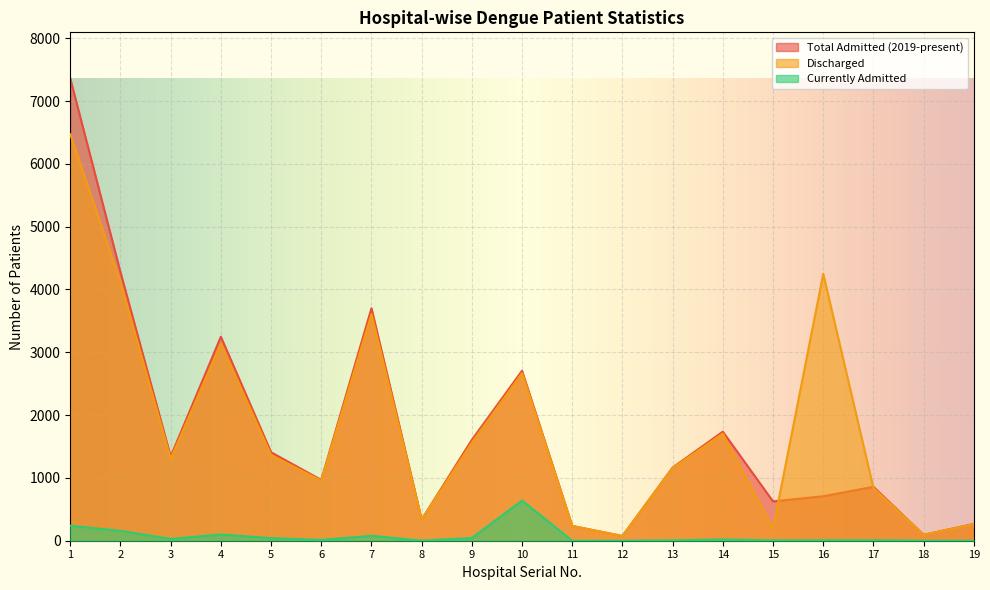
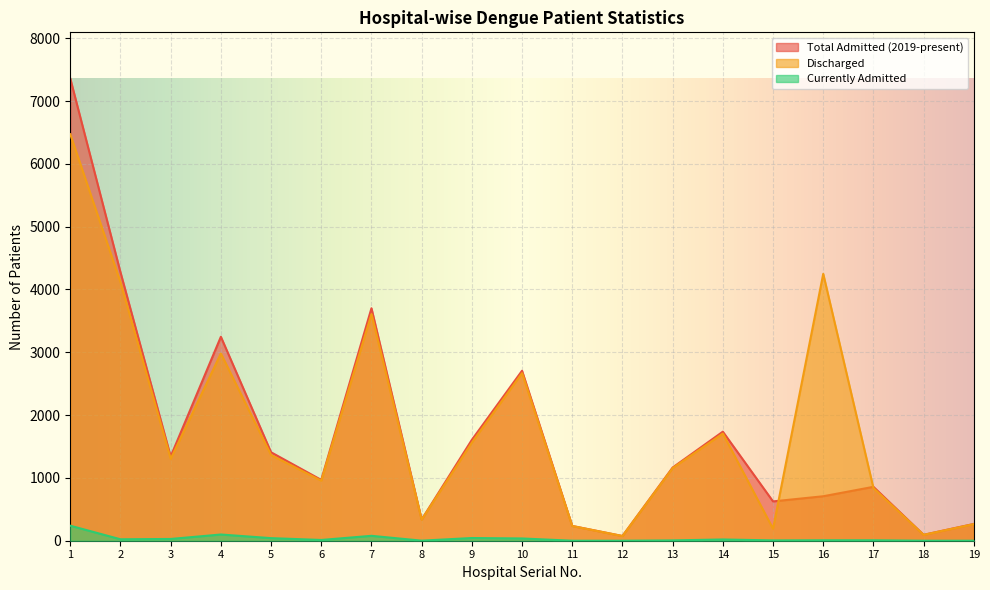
Currently Admitted, 2: 200 -> 0
Discharged, 4: 3100 -> 3000
Currently Admitted, 10: 600 -> 0
